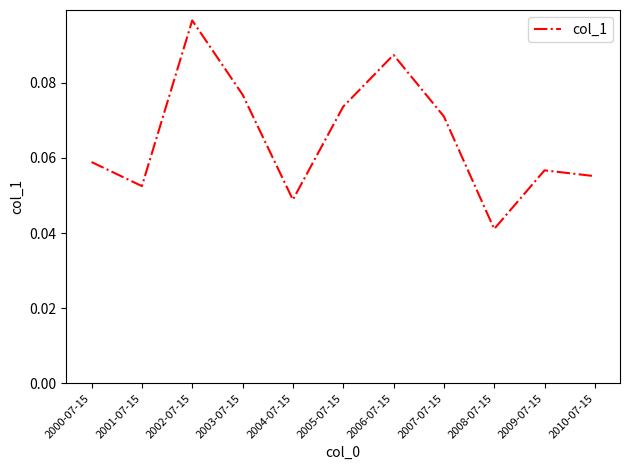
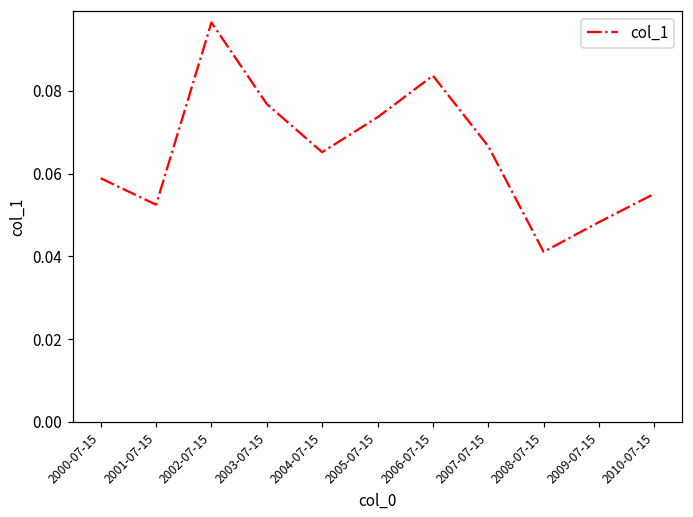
2004-07-15: 0.049 -> 0.065
2006-07-15: 0.087 -> 0.084
2007-07-15: 0.071 -> 0.067
2009-07-15: 0.057 -> 0.048
